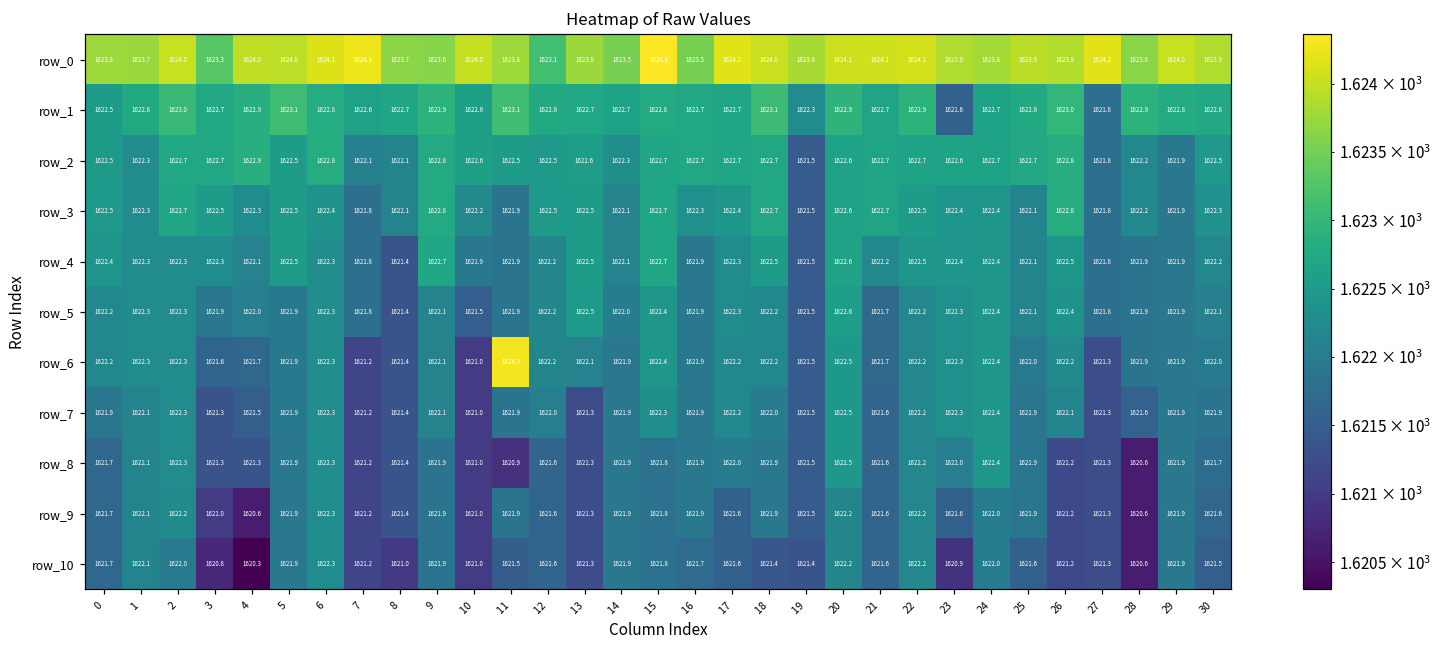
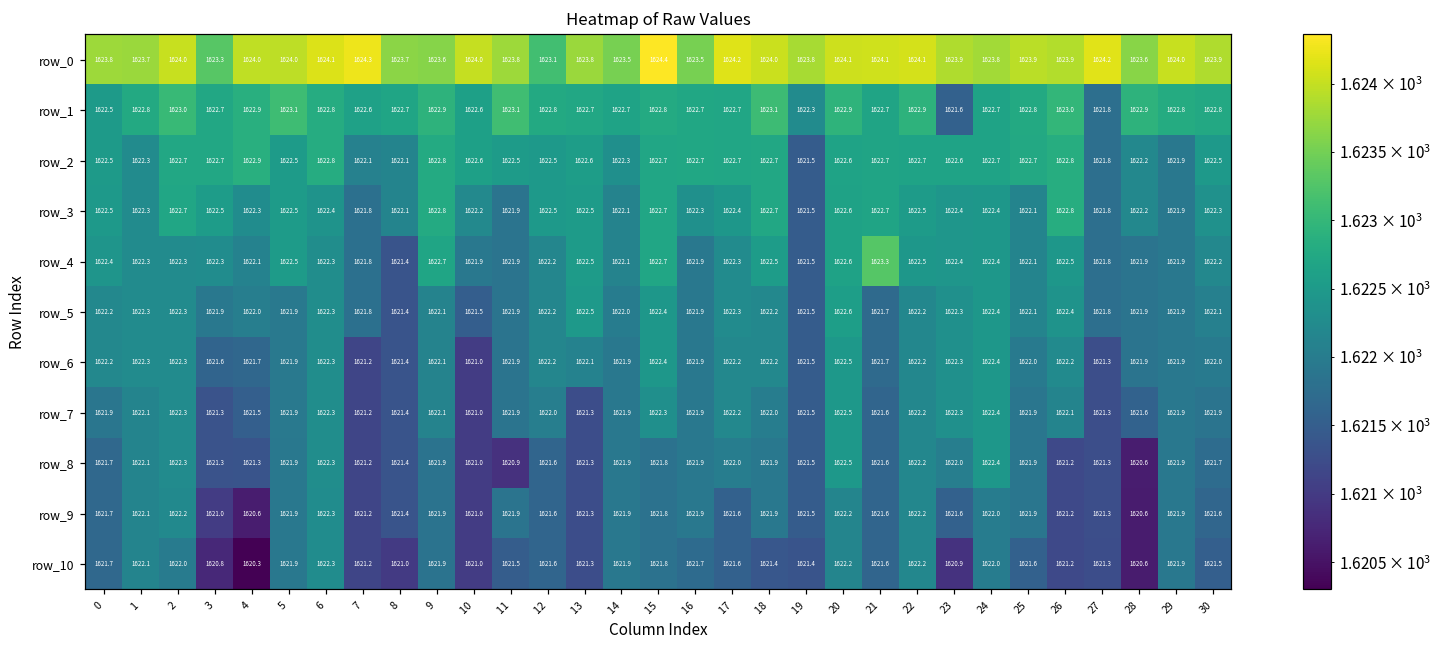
row_4, 21: 1622.2 -> 1623.3
row_6, 11: 1624.3 -> 1621.9
